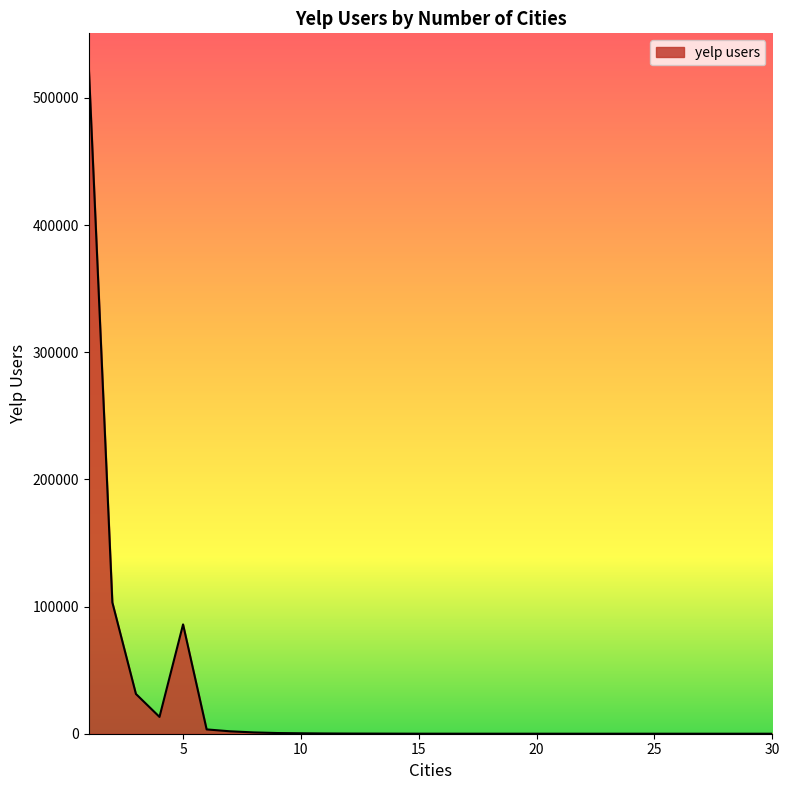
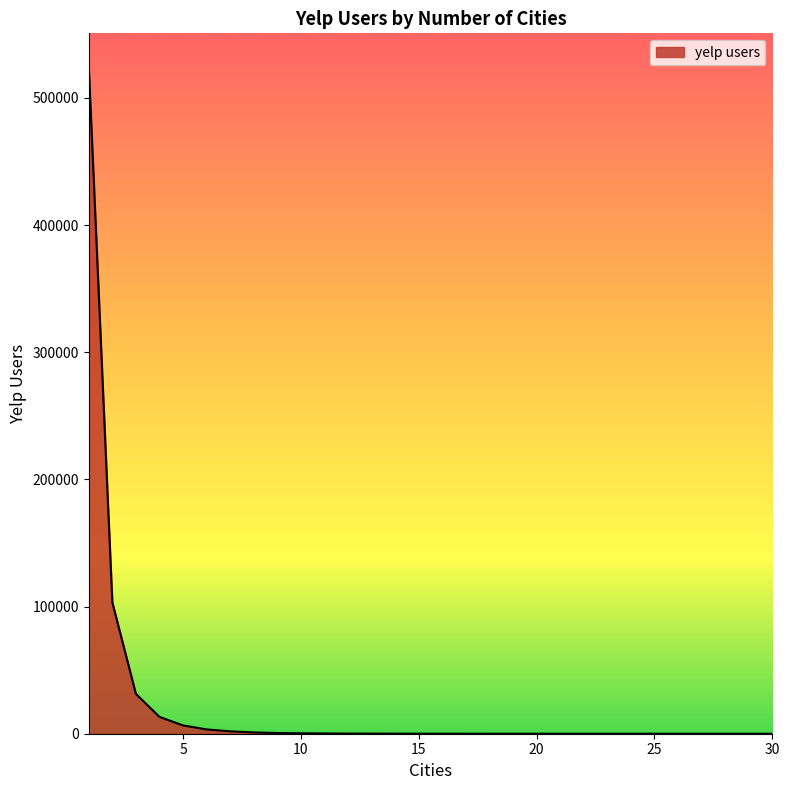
5: 86000 -> 7000
